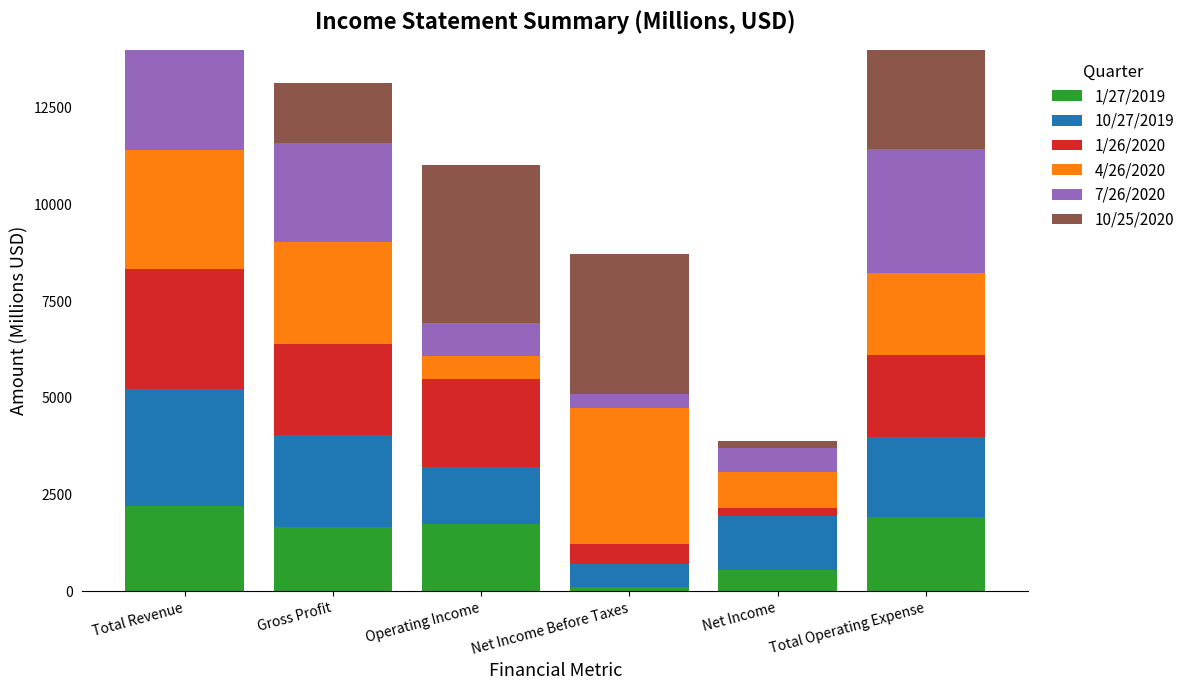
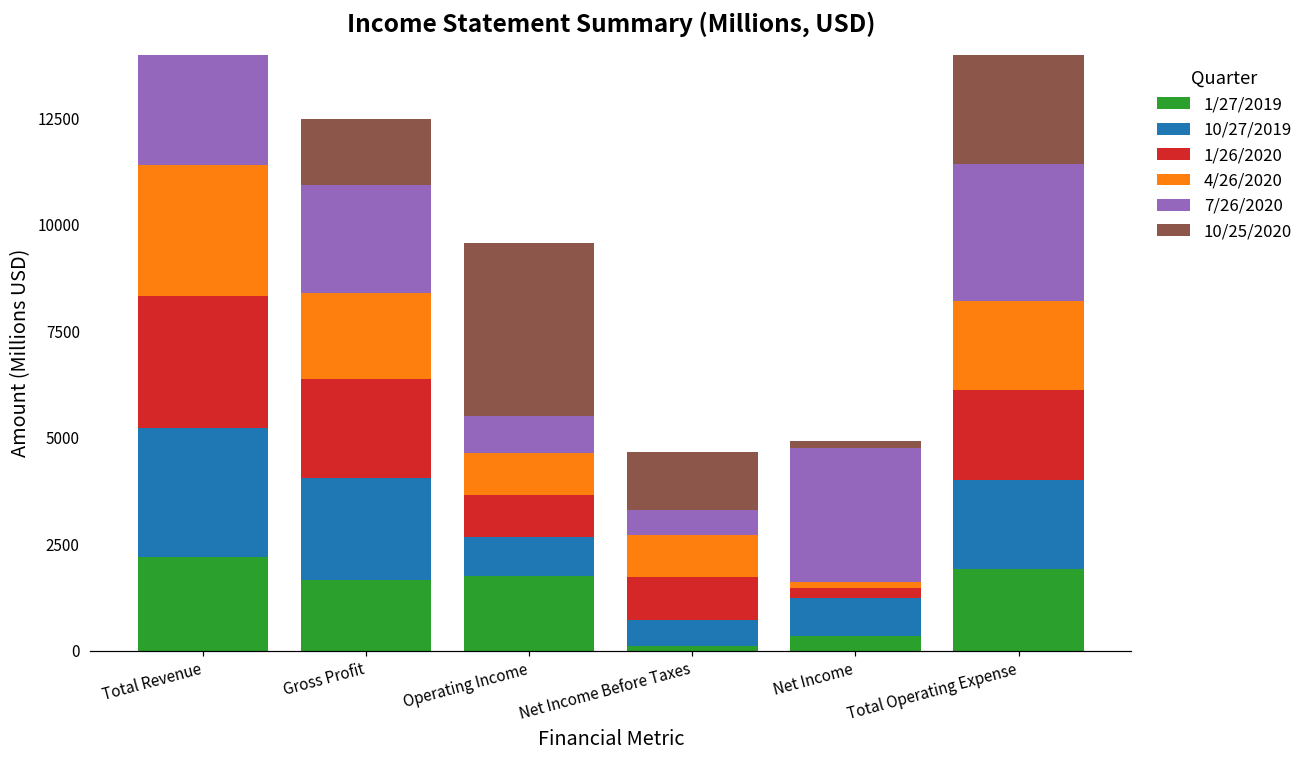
4/26/2020, Gross Profit: 2600 -> 2000
10/27/2019, Operating Income: 1500 -> 900
1/26/2020, Operating Income: 2300 -> 1000
4/26/2020, Operating Income: 600 -> 1000
1/26/2020, Net Income Before Taxes: 500 -> 1000
4/26/2020, Net Income Before Taxes: 3500 -> 1000
7/26/2020, Net Income Before Taxes: 400 -> 600
10/25/2020, Net Income Before Taxes: 3600 -> 1300
1/27/2019, Net Income: 600 -> 300
10/27/2019, Net Income: 1400 -> 900
4/26/2020, Net Income: 900 -> 100
7/26/2020, Net Income: 600 -> 3200
